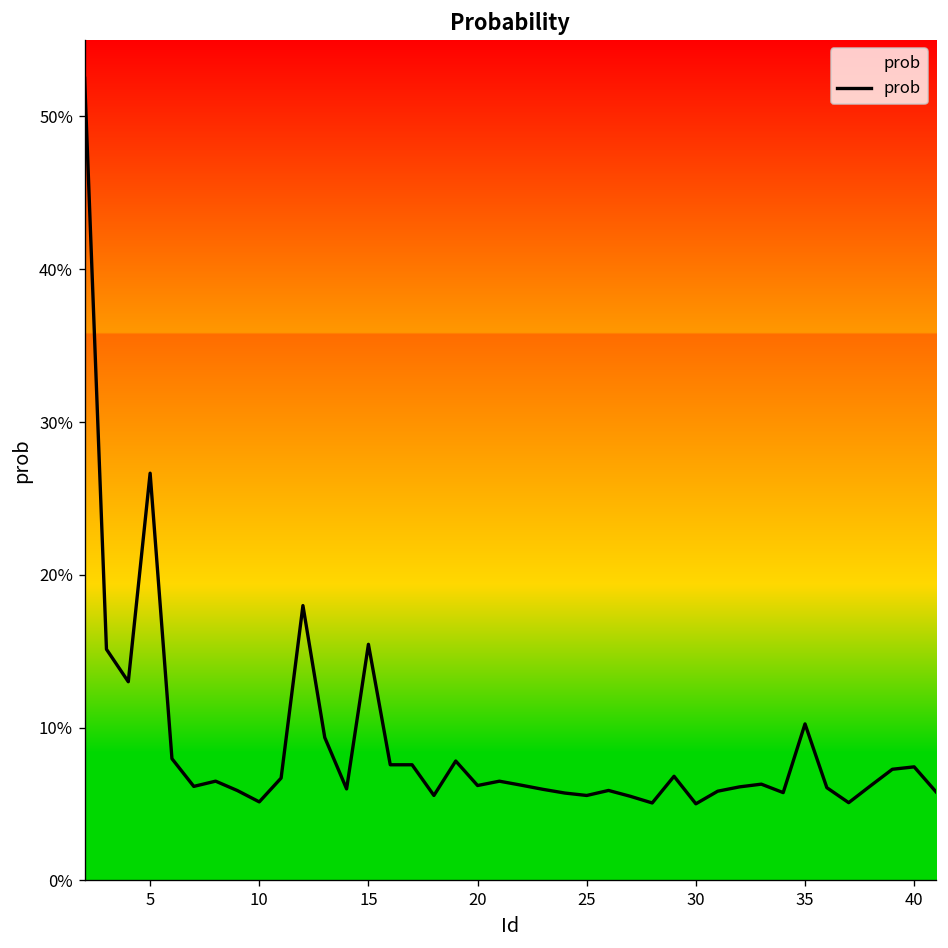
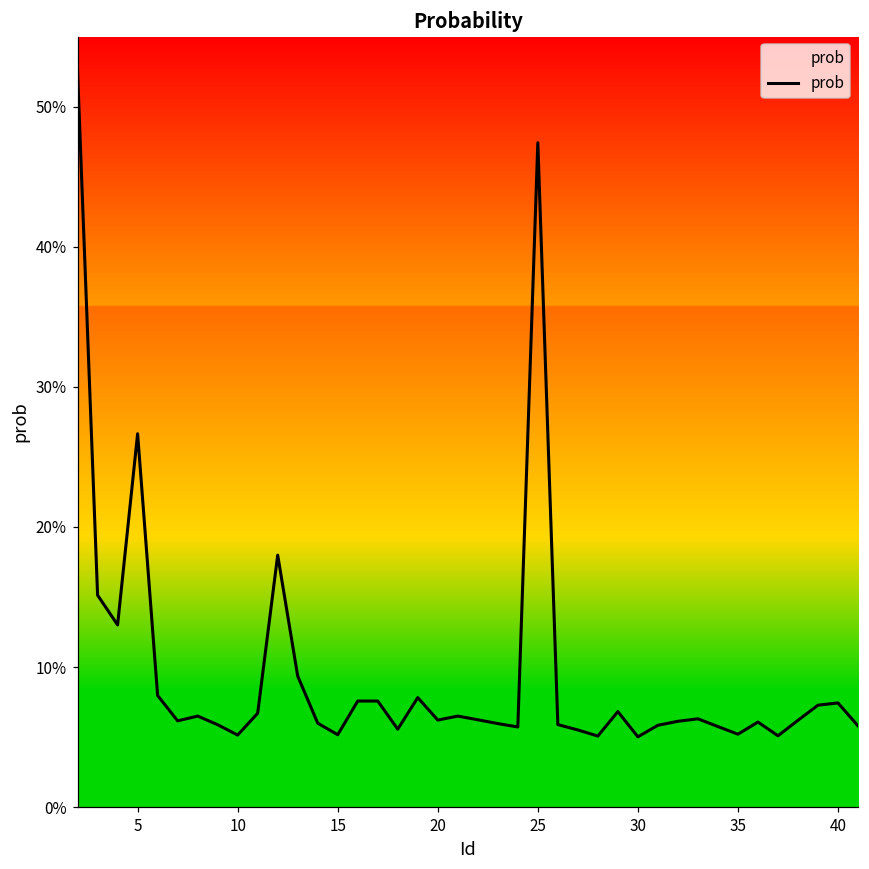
15: 15.5% -> 5.2%
25: 5.6% -> 47.4%
35: 10.2% -> 5.2%
